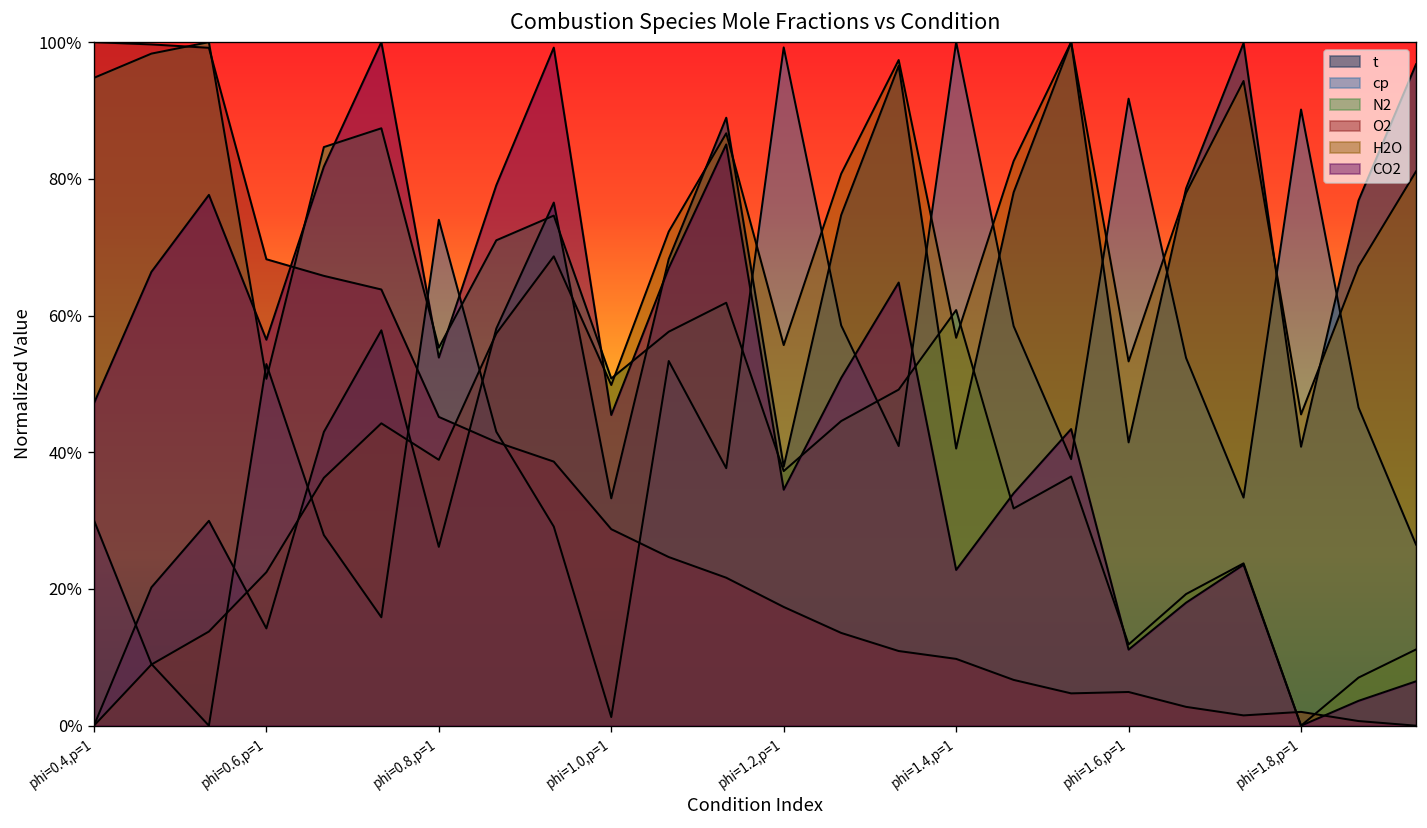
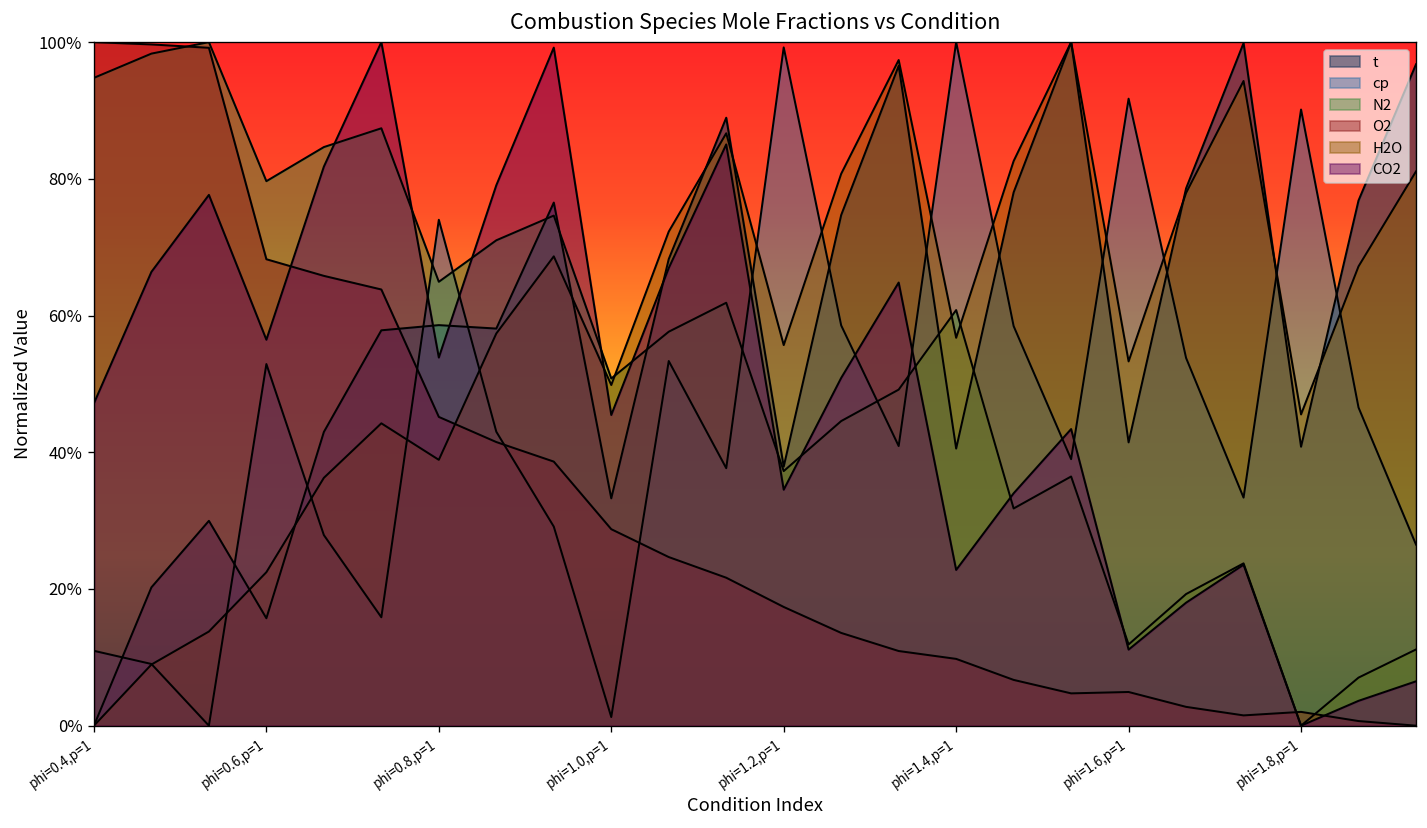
cp, phi=0.4,p=1: 30% -> 11%
t, phi=0.6,p=1: 14% -> 16%
N2, phi=0.6,p=1: 51% -> 80%
t, phi=0.8,p=1: 26% -> 59%
N2, phi=0.8,p=1: 55% -> 65%
